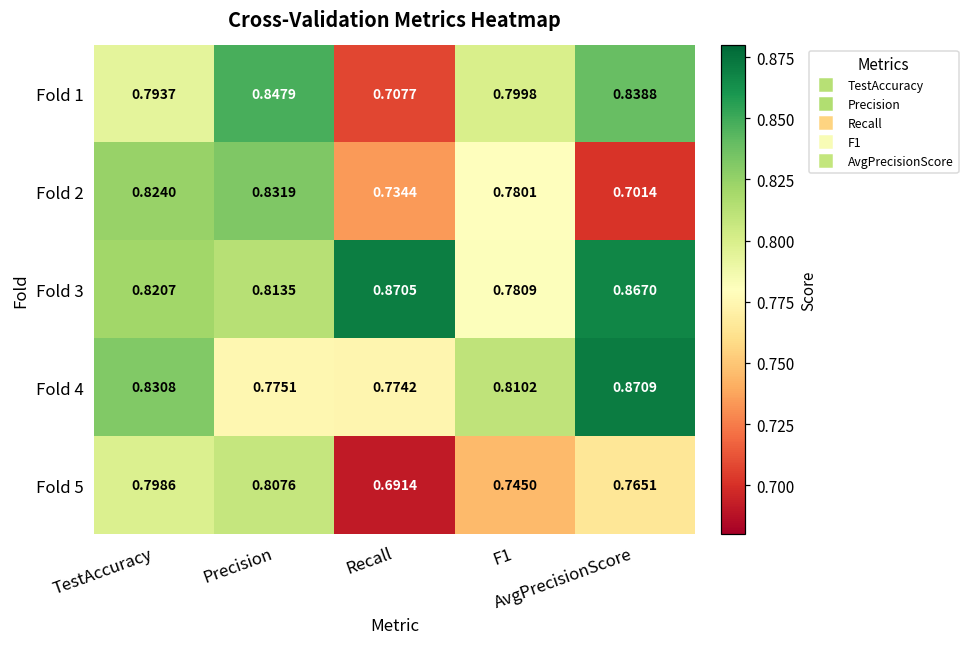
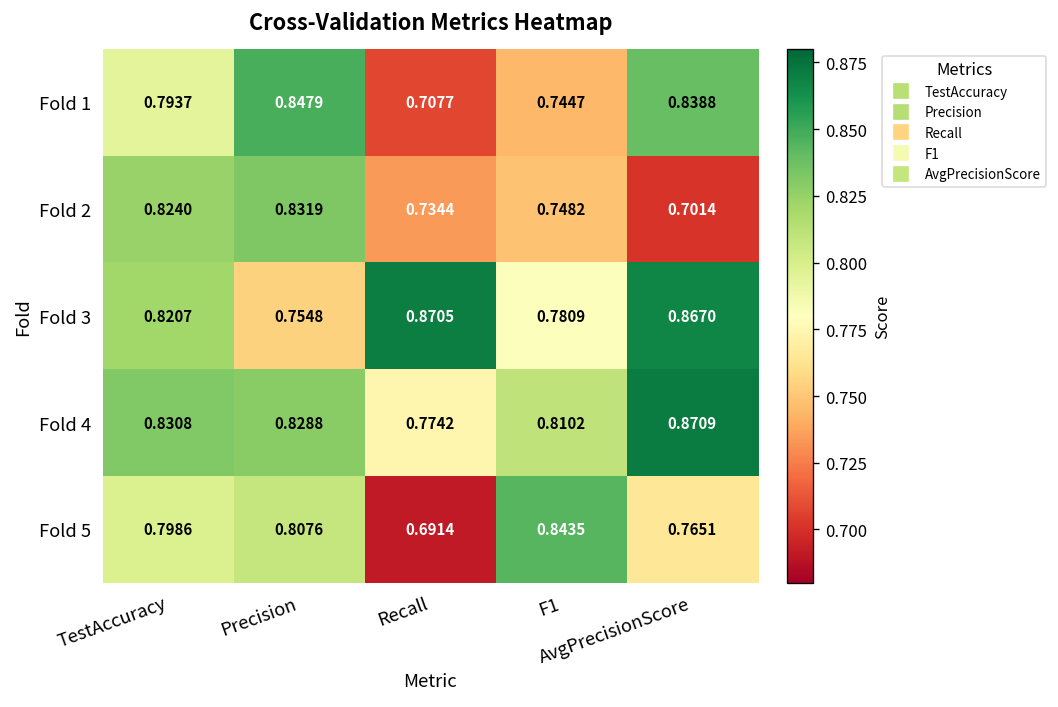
Fold 1, F1: 0.7998 -> 0.7447
Fold 2, F1: 0.7801 -> 0.7482
Fold 3, Precision: 0.8135 -> 0.7548
Fold 4, Precision: 0.7751 -> 0.8288
Fold 5, F1: 0.7450 -> 0.8435
